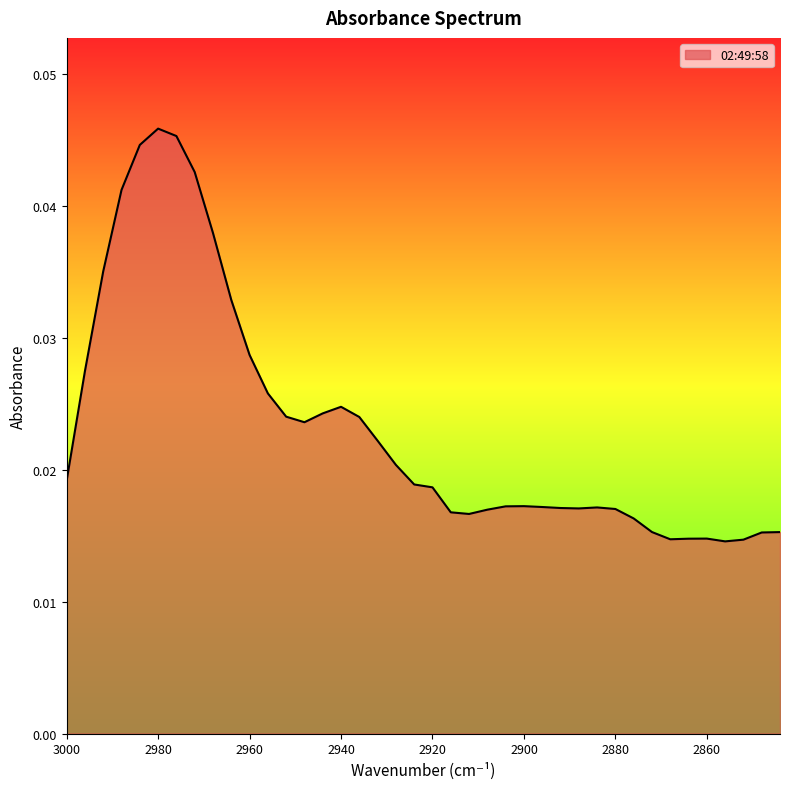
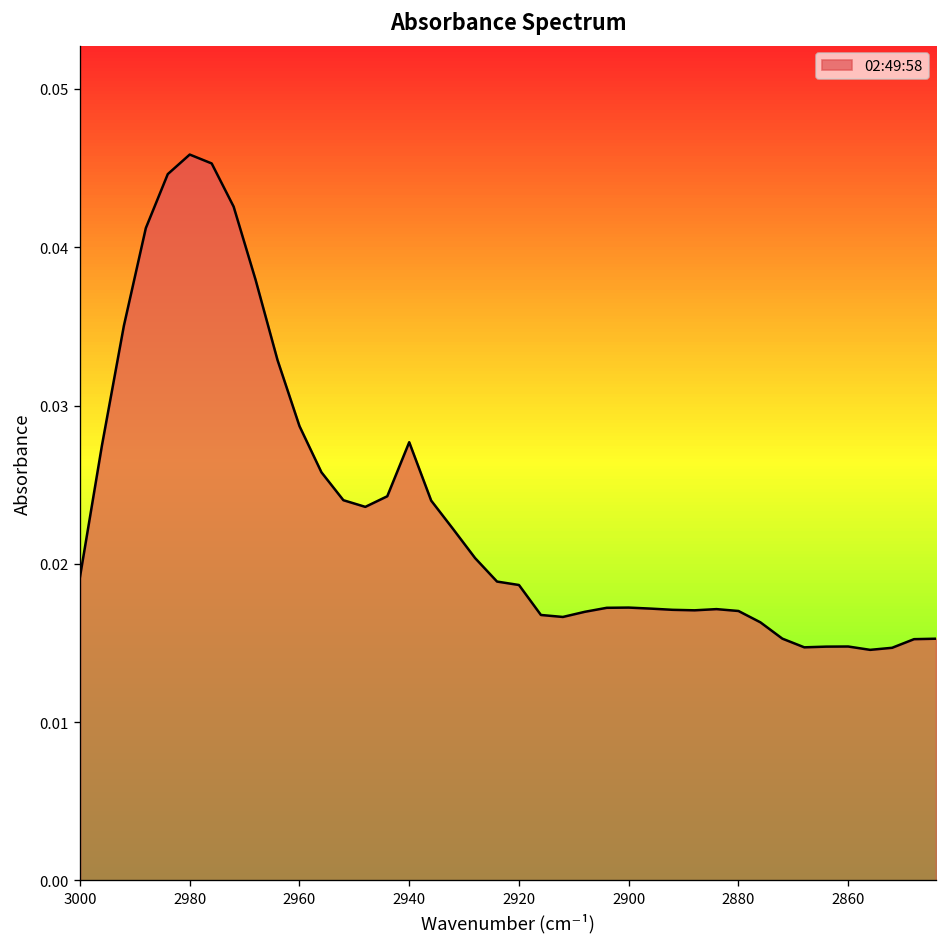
2940: 0.0248 -> 0.0277
